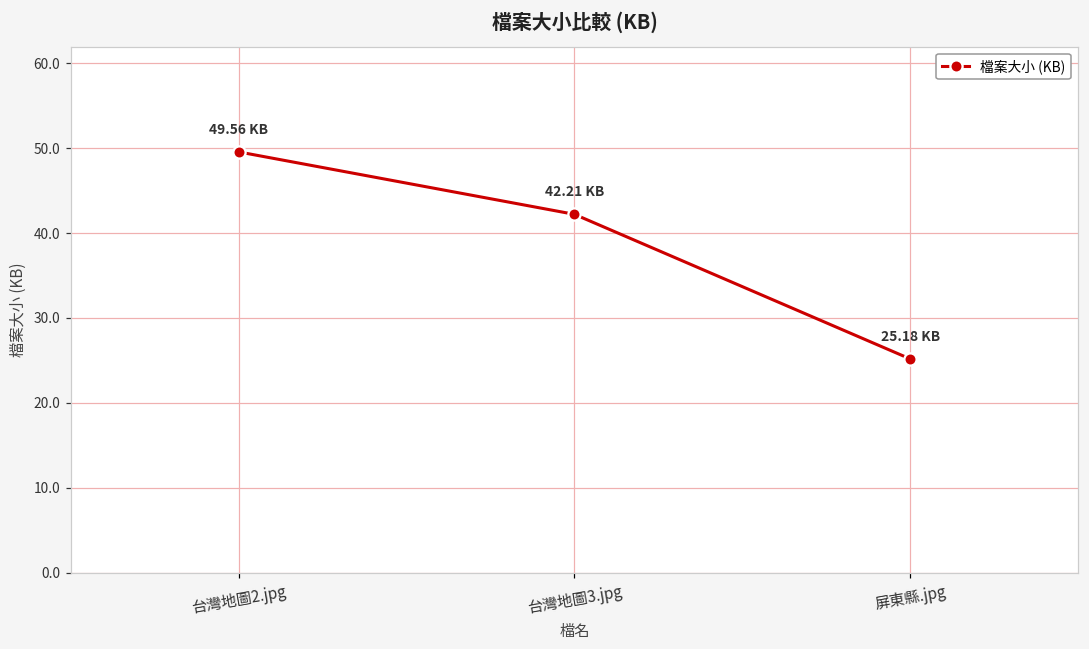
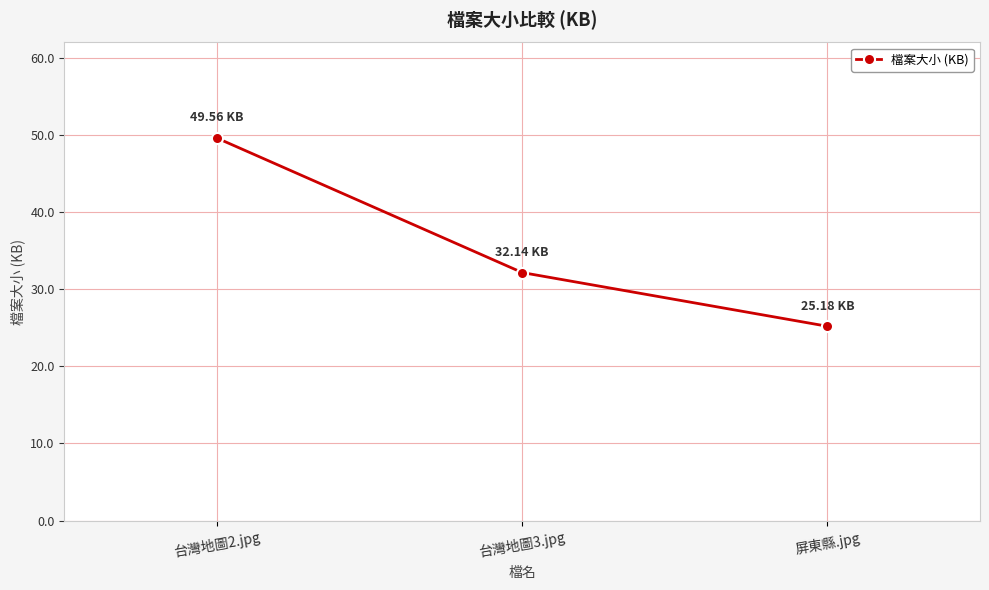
台灣地圖3.jpg: 42.21 -> 32.14
